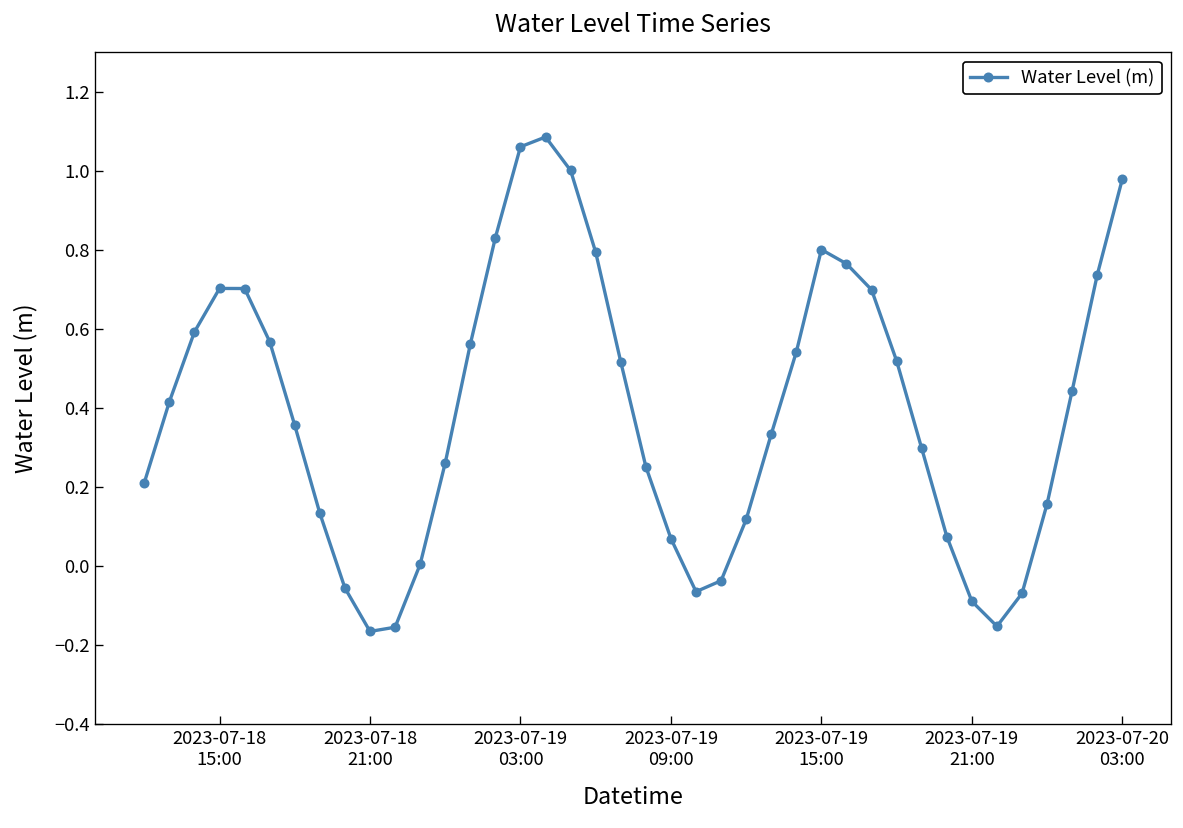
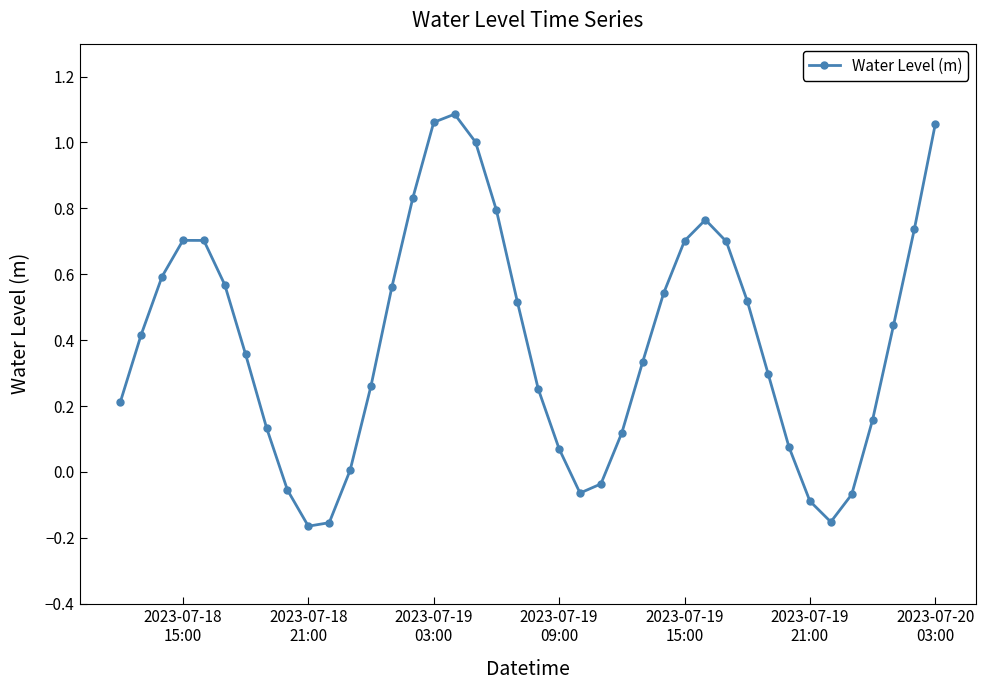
2023-07-19 15:00: 0.80 -> 0.70
2023-07-20 03:00: 0.98 -> 1.06
